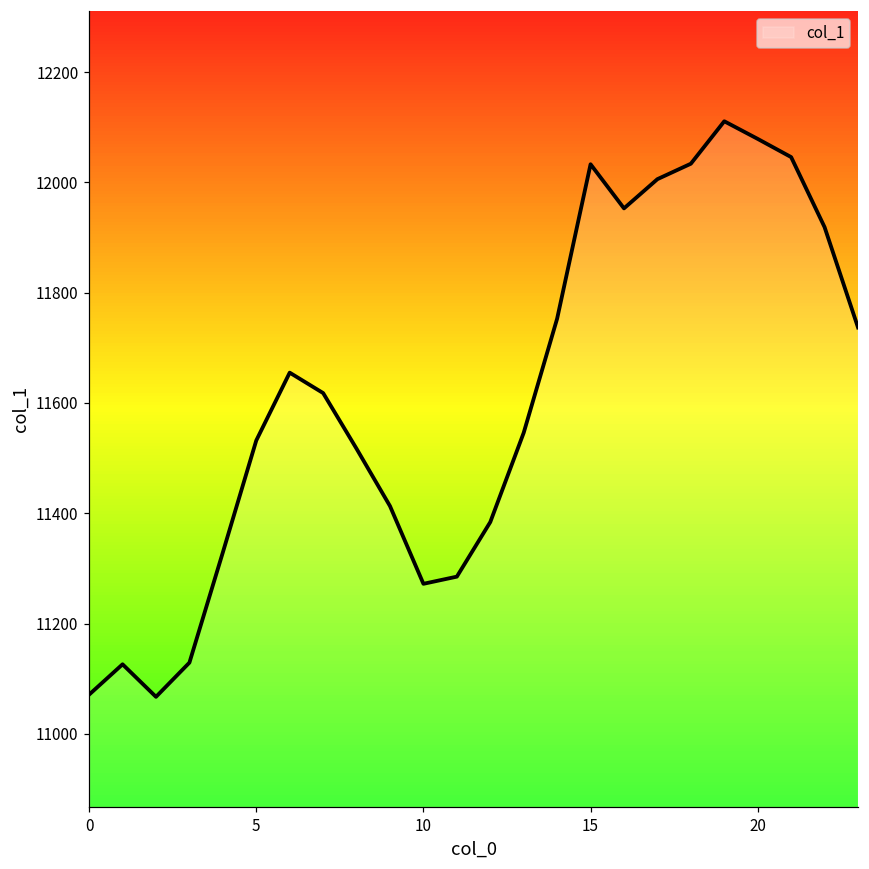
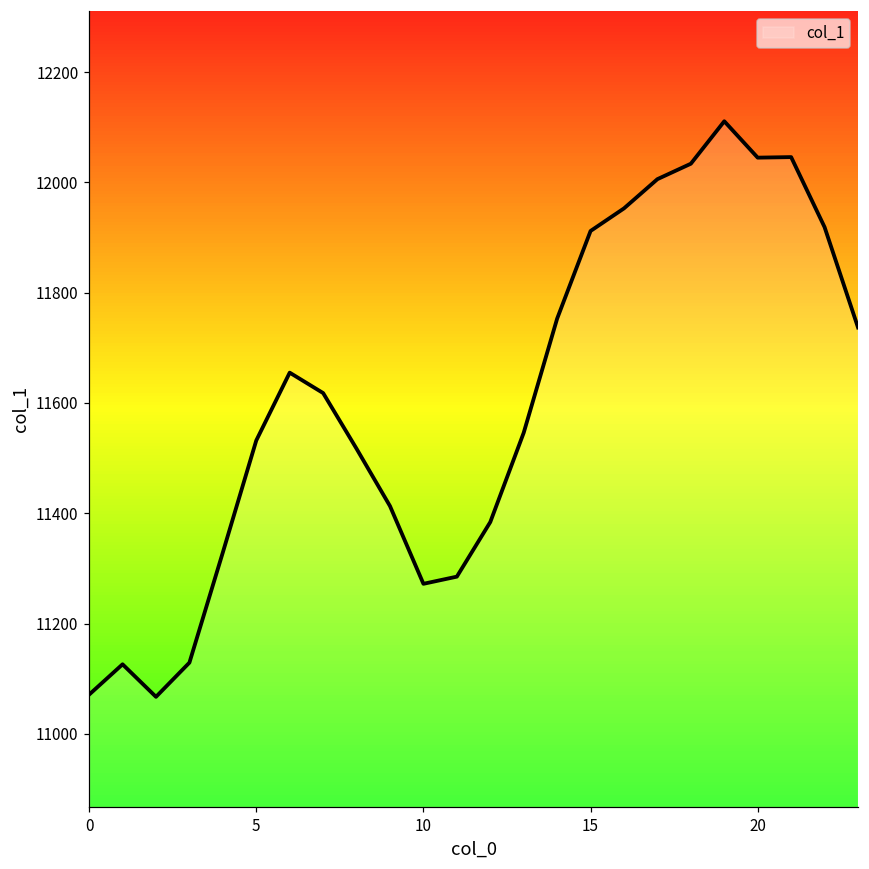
15: 12030 -> 11910
20: 12080 -> 12050
